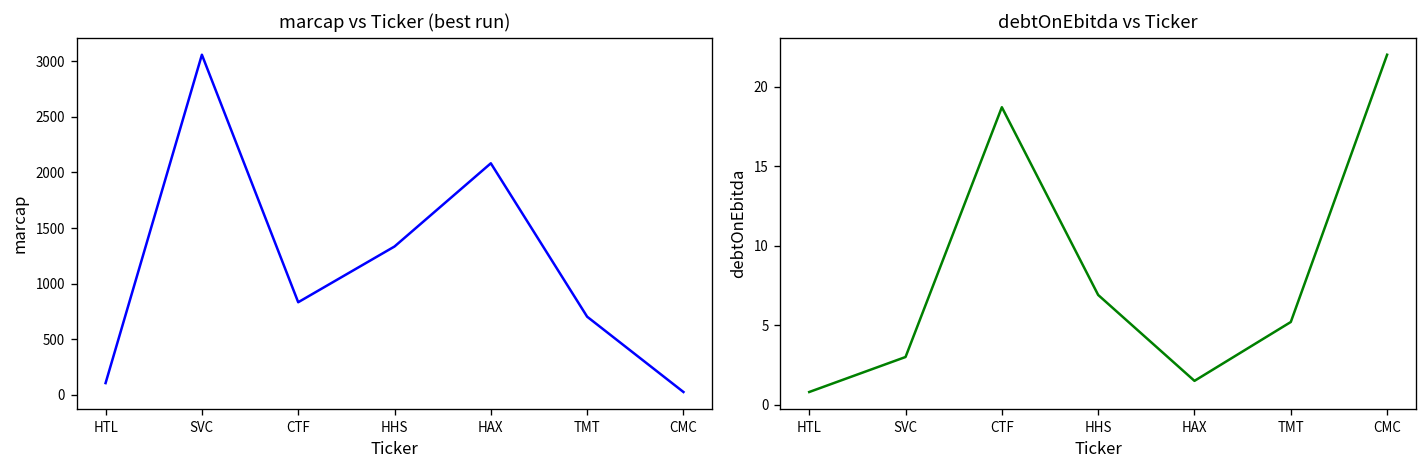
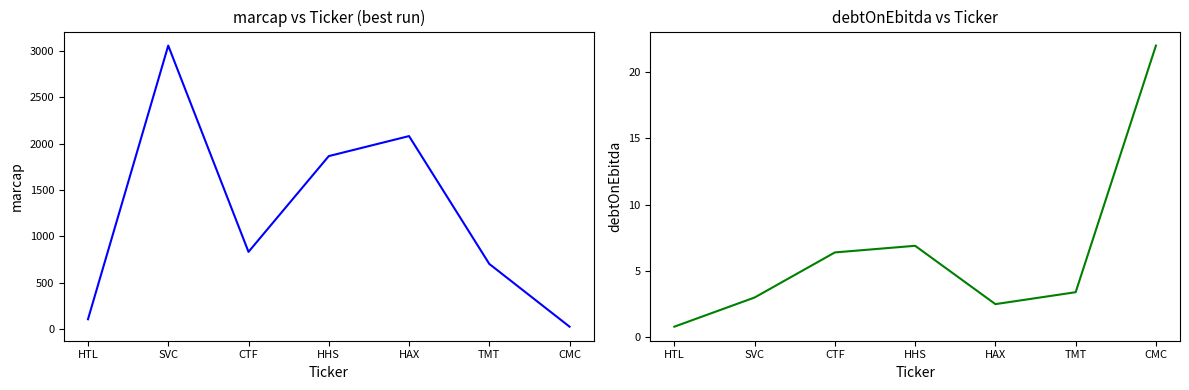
marcap vs Ticker (best run), HHS: 1300 -> 1900
debtOnEbitda vs Ticker, CTF: 18.7 -> 6.4
debtOnEbitda vs Ticker, HAX: 1.5 -> 2.5
debtOnEbitda vs Ticker, TMT: 5.2 -> 3.4
